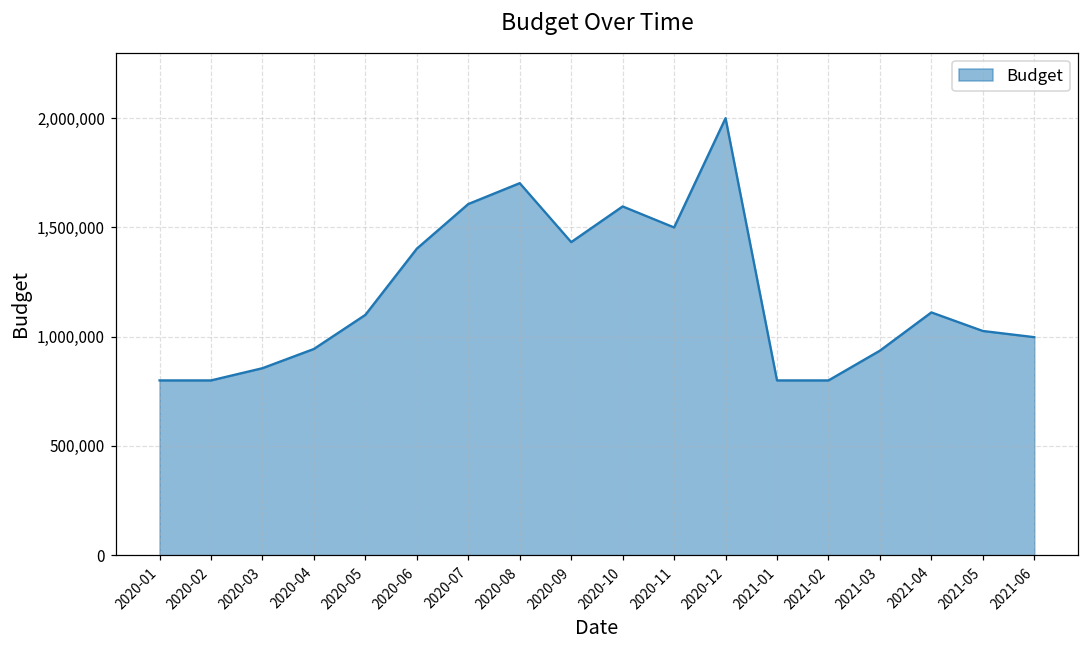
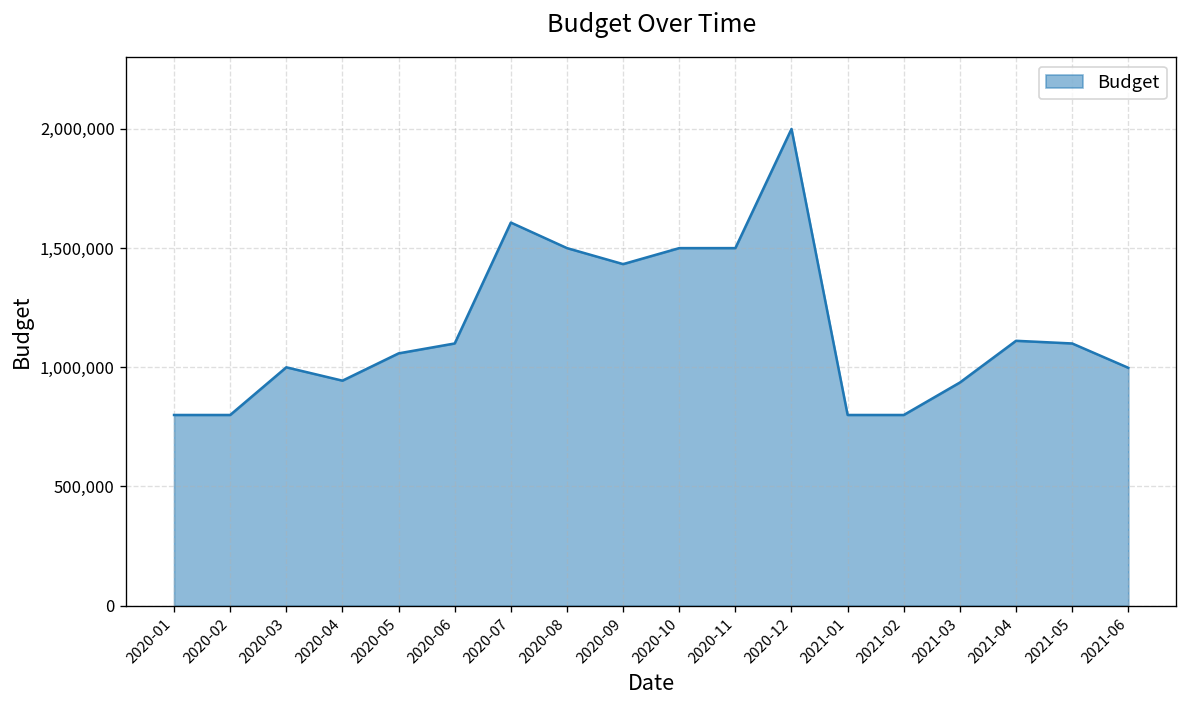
2020-03: 860,000 -> 1,000,000
2020-05: 1,100,000 -> 1,060,000
2020-06: 1,400,000 -> 1,100,000
2020-08: 1,700,000 -> 1,500,000
2020-10: 1,600,000 -> 1,500,000
2021-05: 1,030,000 -> 1,100,000
